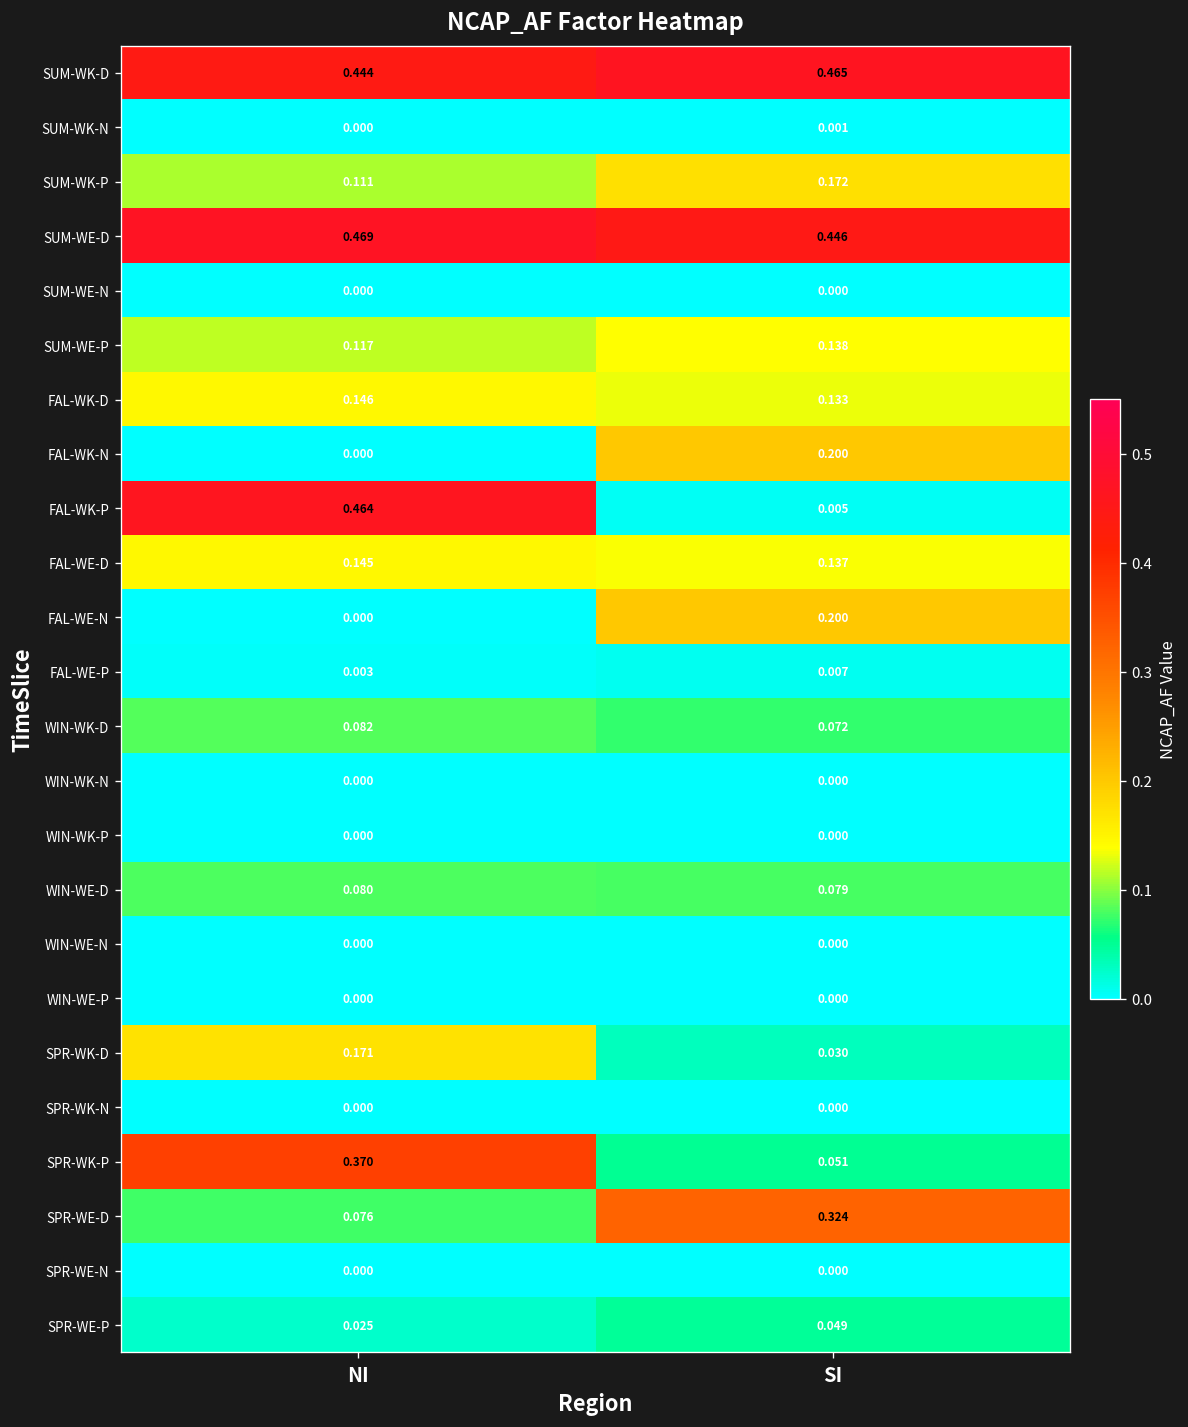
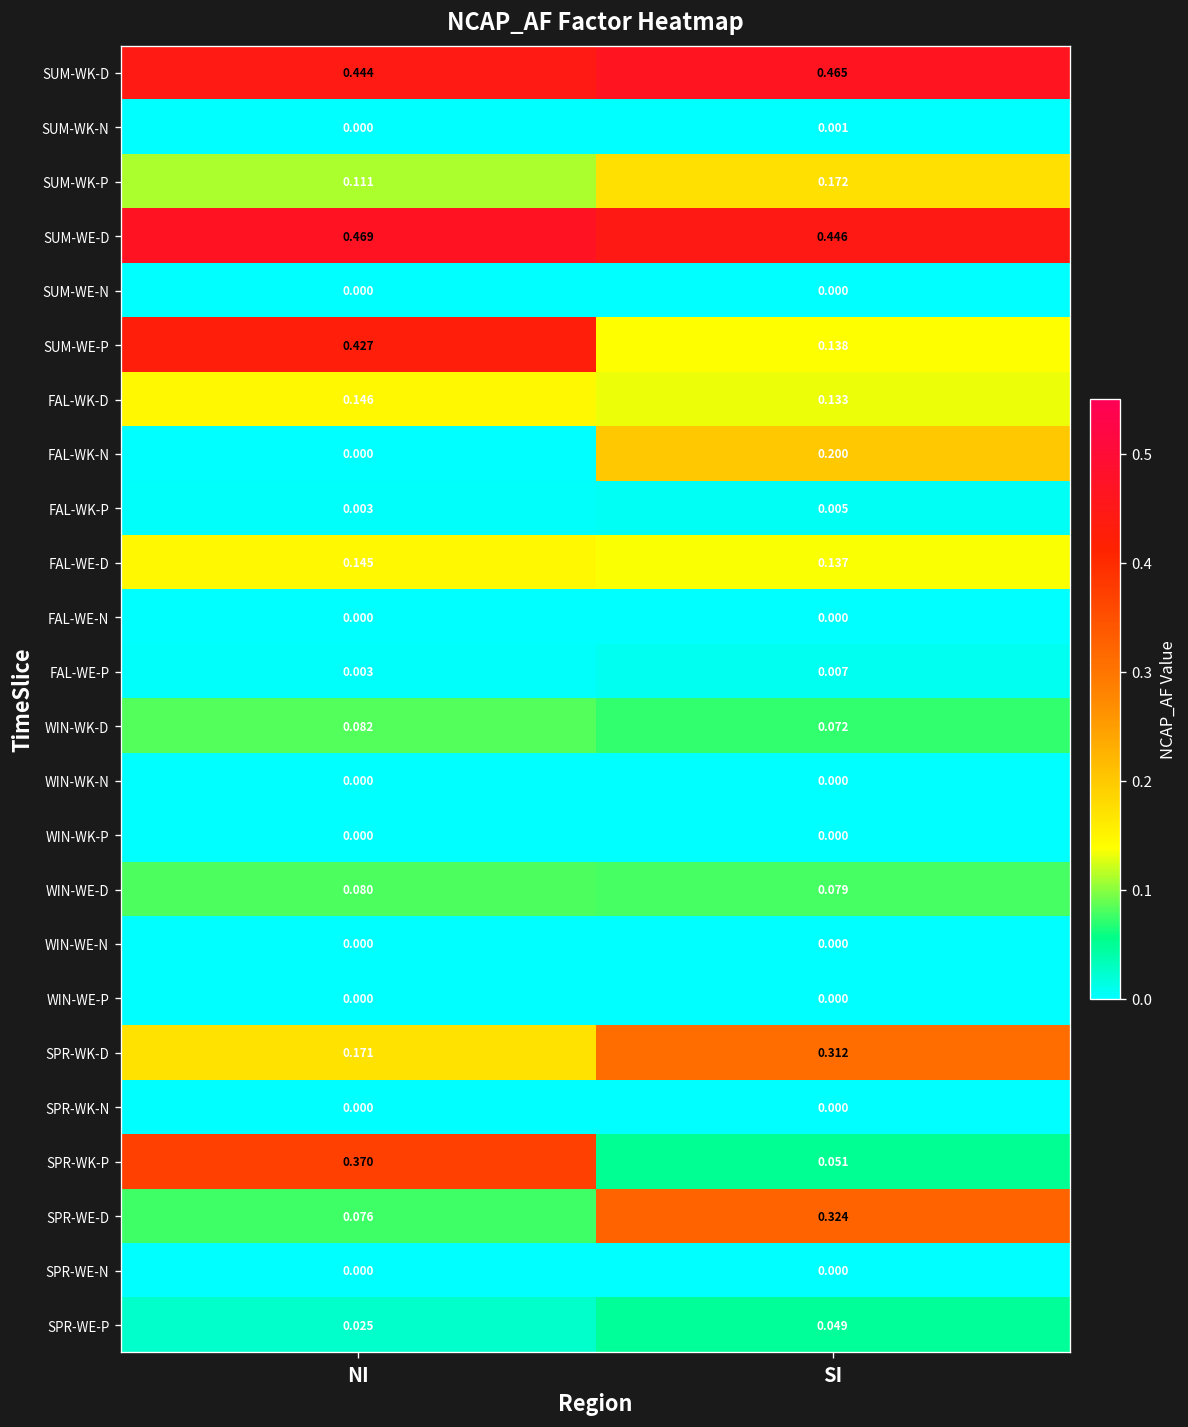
SUM-WE-P, NI: 0.117 -> 0.427
FAL-WK-P, NI: 0.464 -> 0.003
FAL-WE-N, SI: 0.200 -> 0.000
SPR-WK-D, SI: 0.030 -> 0.312
